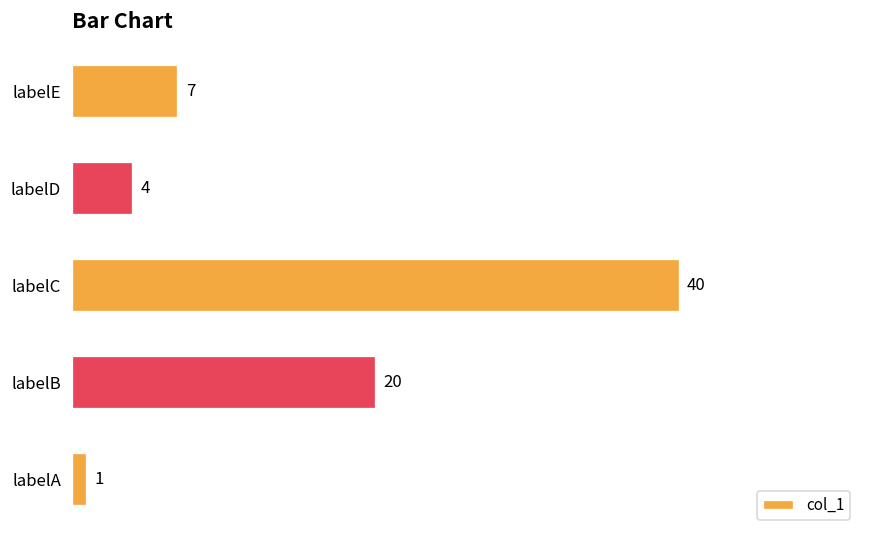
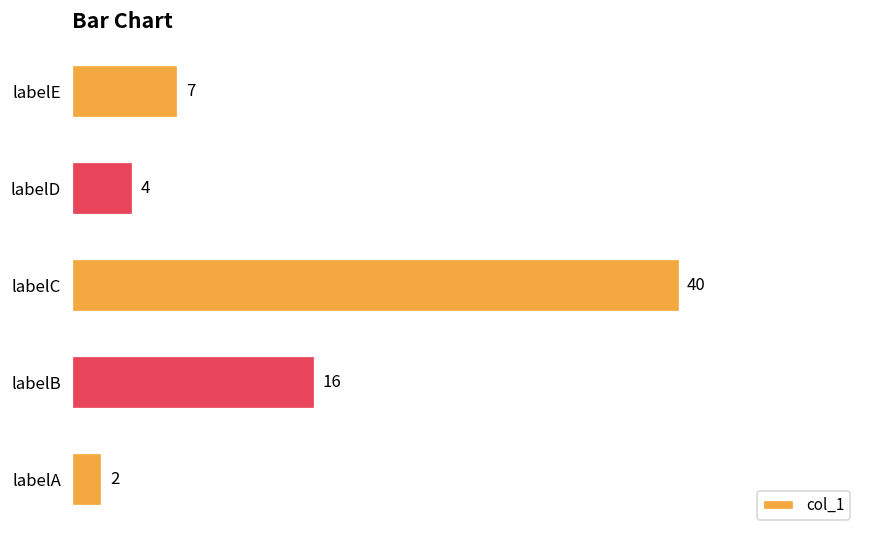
labelB: 20 -> 16
labelA: 1 -> 2
